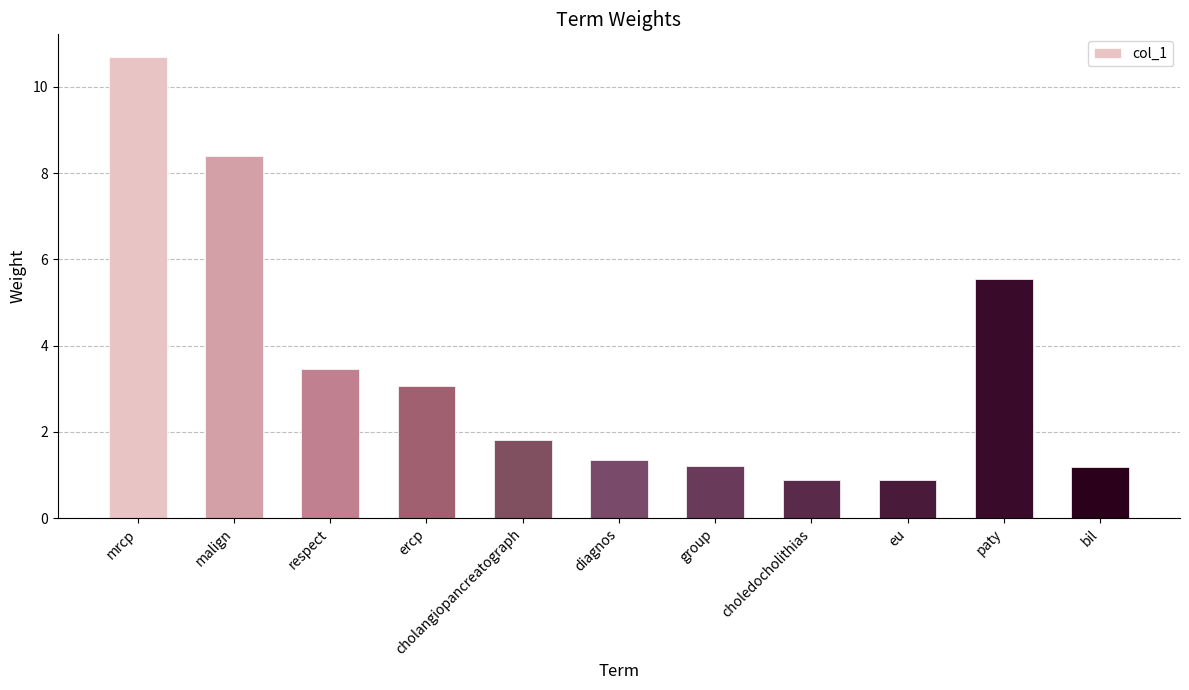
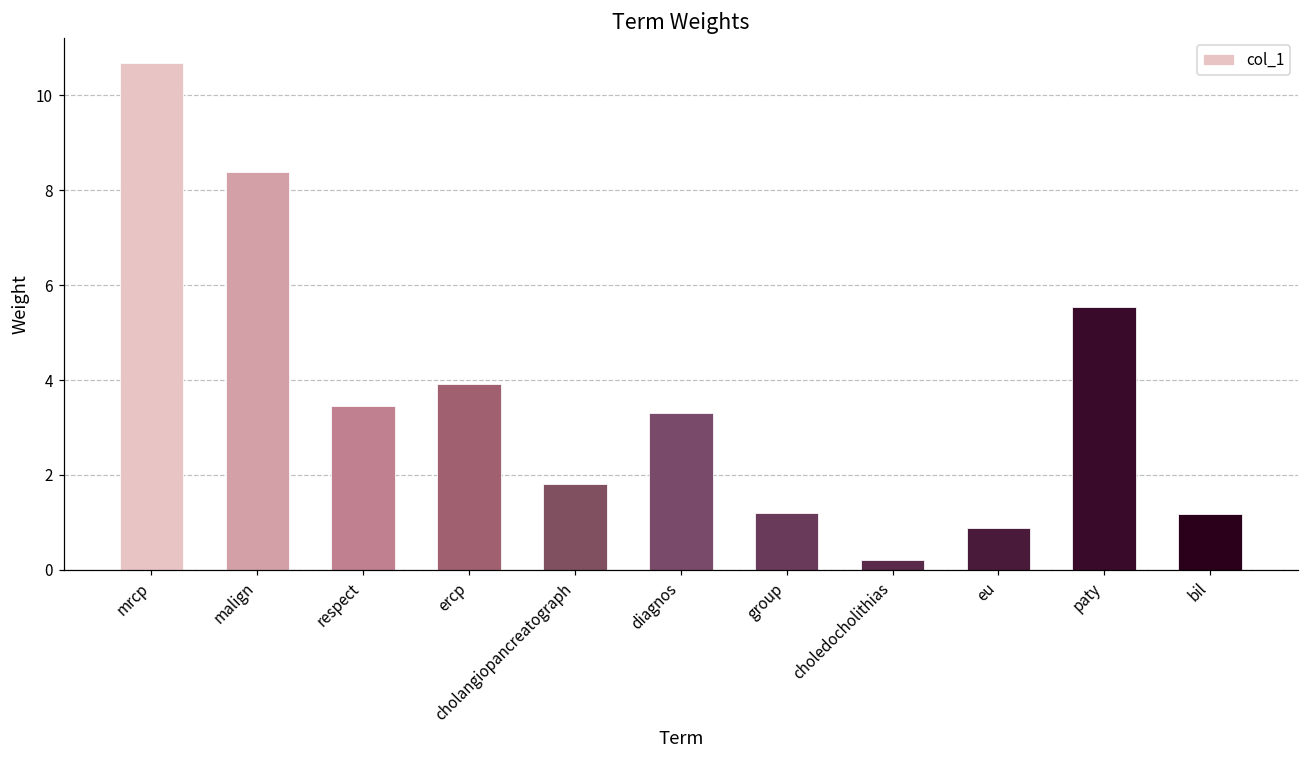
ercp: 3.1 -> 3.9
diagnos: 1.3 -> 3.3
choledocholithias: 0.9 -> 0.2
